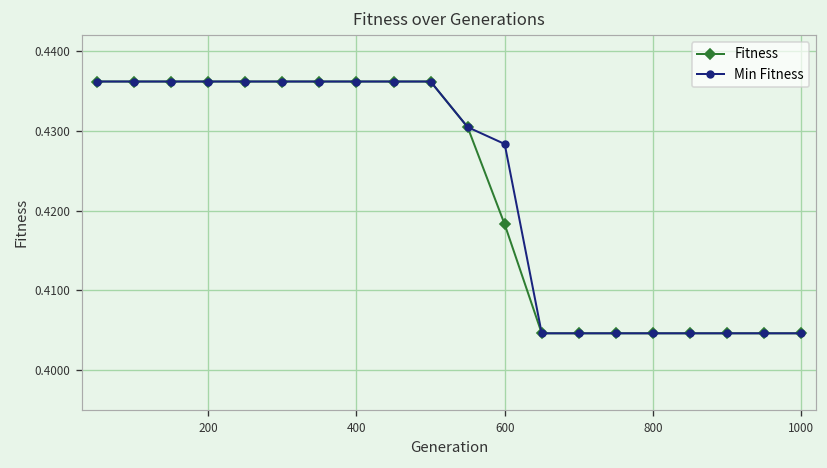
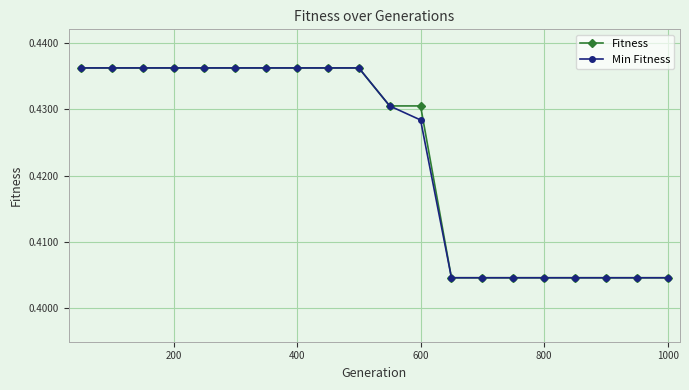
Fitness, 600: 0.418 -> 0.430
